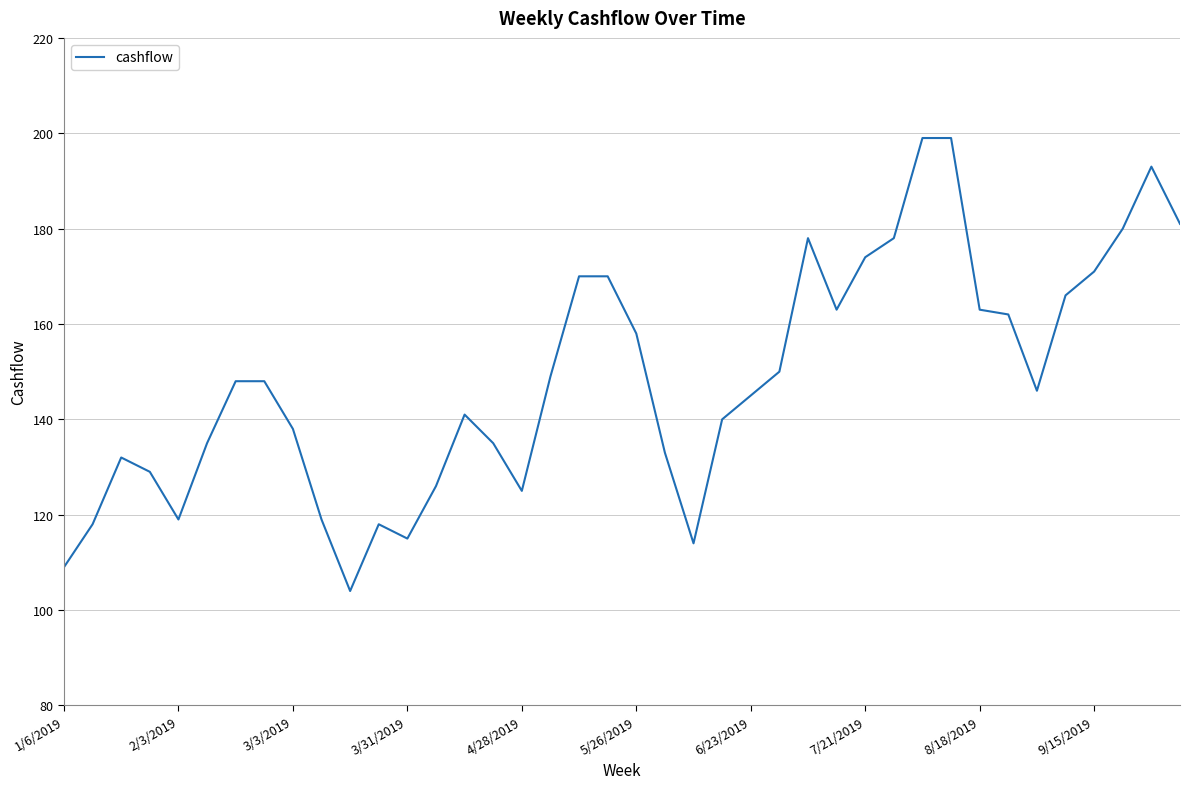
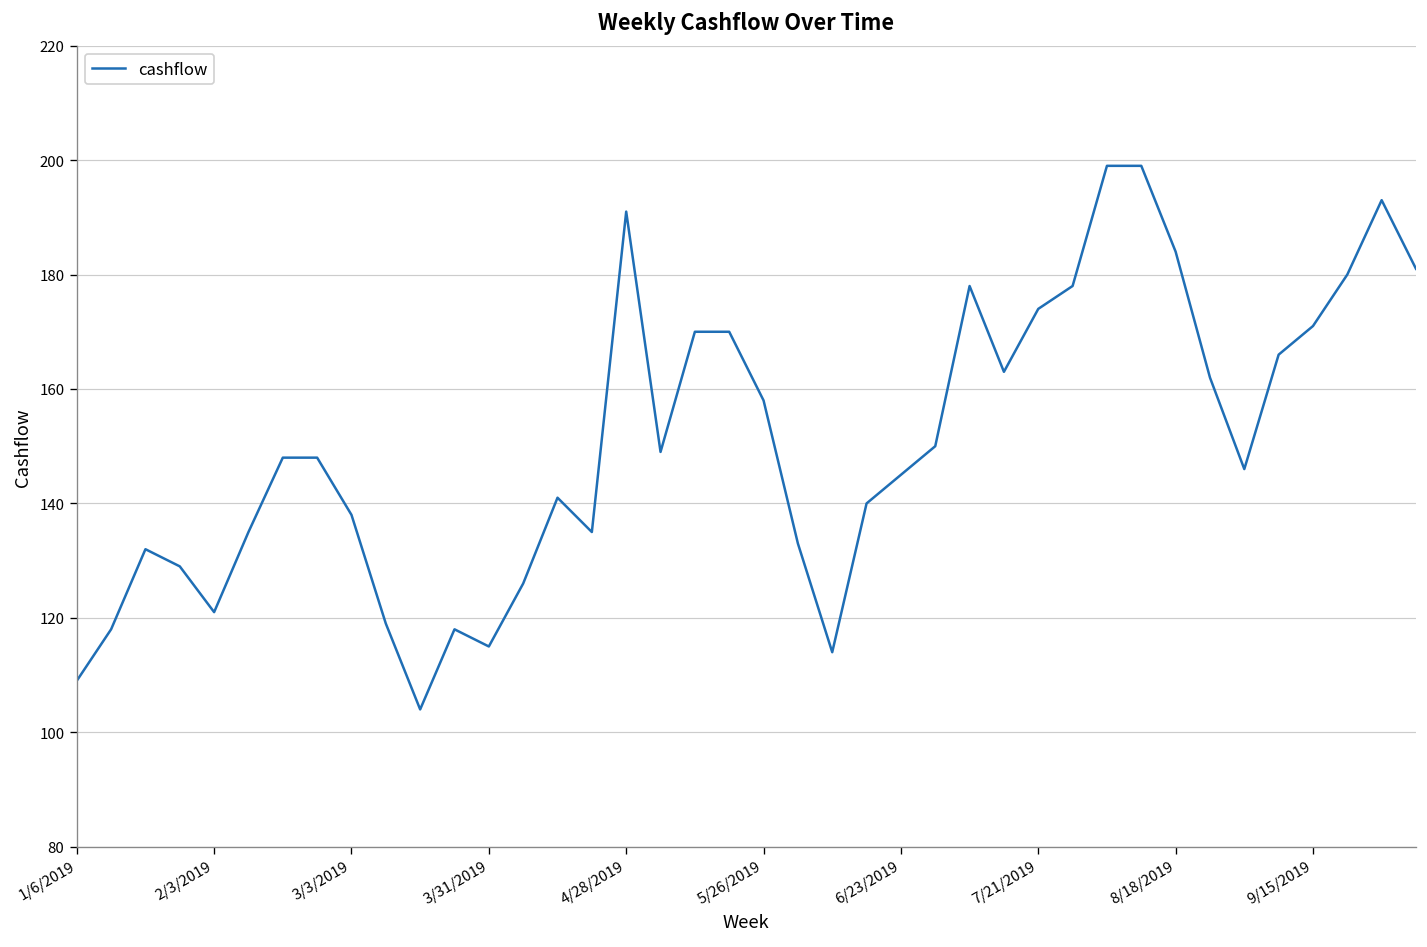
2/3/2019: 119 -> 121
4/28/2019: 125 -> 191
8/18/2019: 163 -> 184
